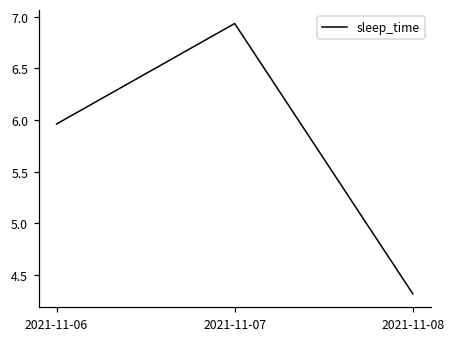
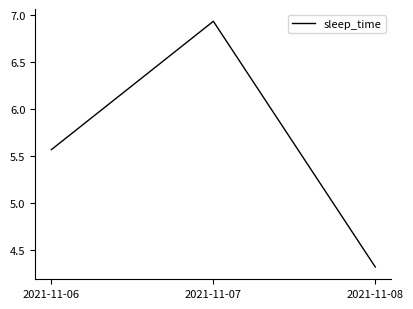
2021-11-06: 6.0 -> 5.6
